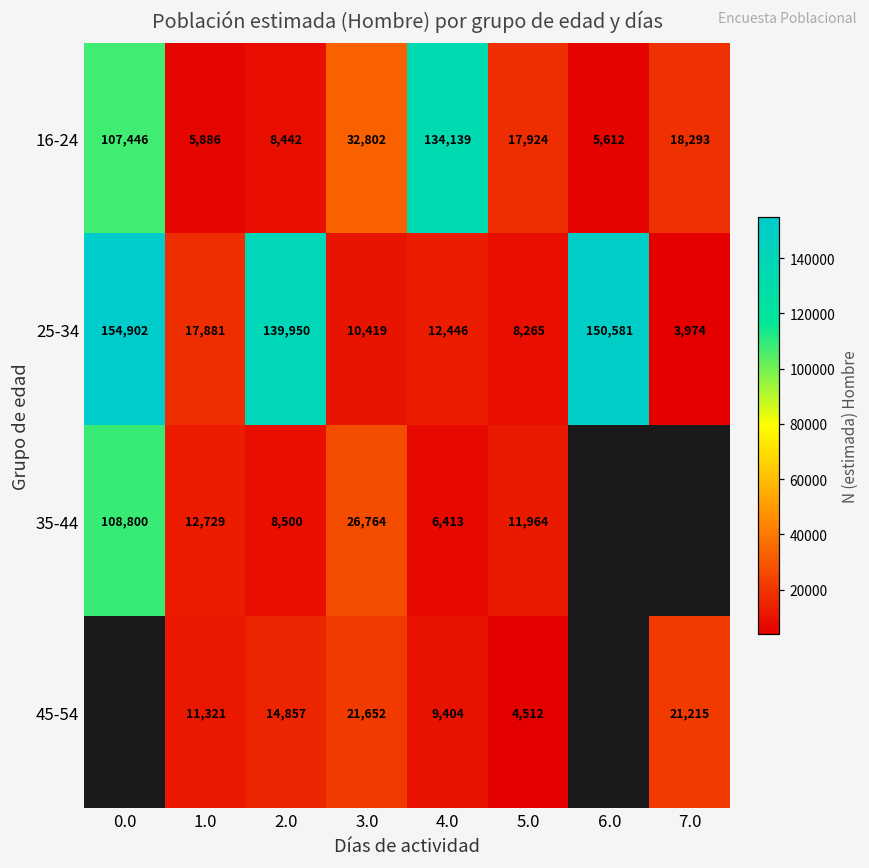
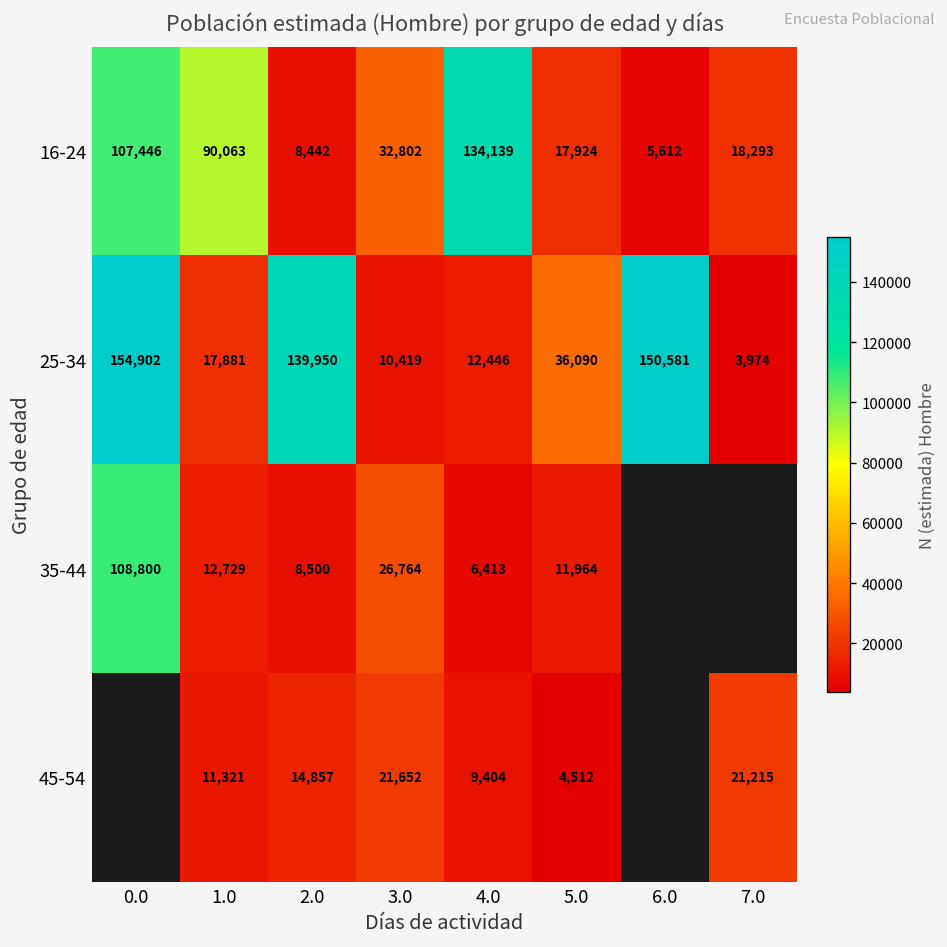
16-24, 1.0: 5,886 -> 90,063
25-34, 5.0: 8,265 -> 36,090
